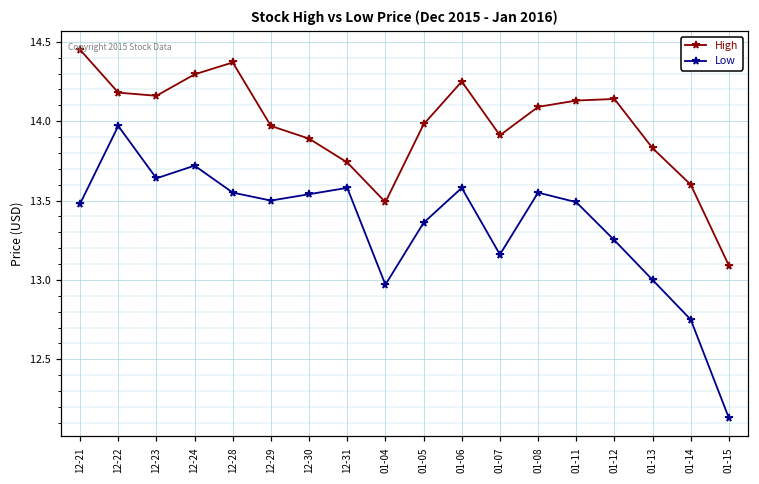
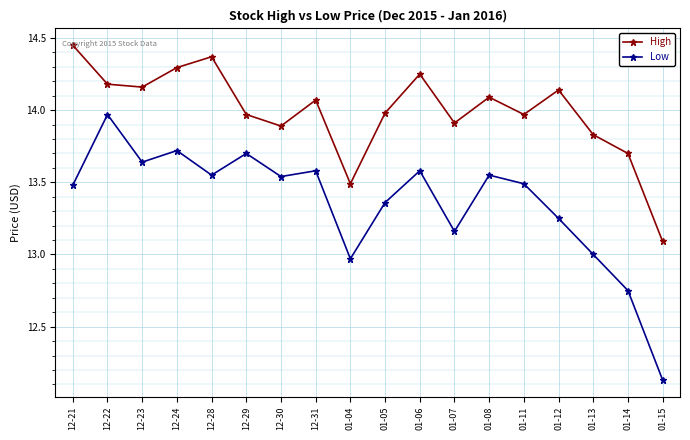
Low, 12-29: 13.5 -> 13.7
High, 12-31: 13.74 -> 14.07
High, 01-11: 14.13 -> 13.97
High, 01-14: 13.6 -> 13.7
